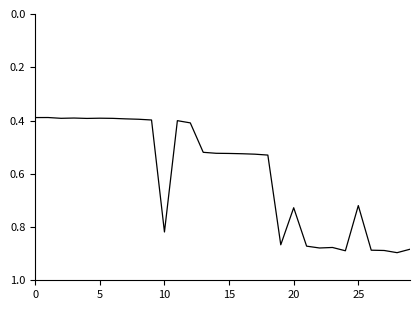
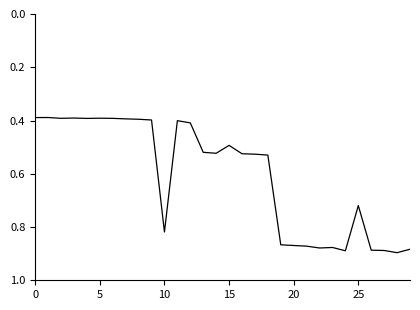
15: 0.52 -> 0.49
20: 0.73 -> 0.87
